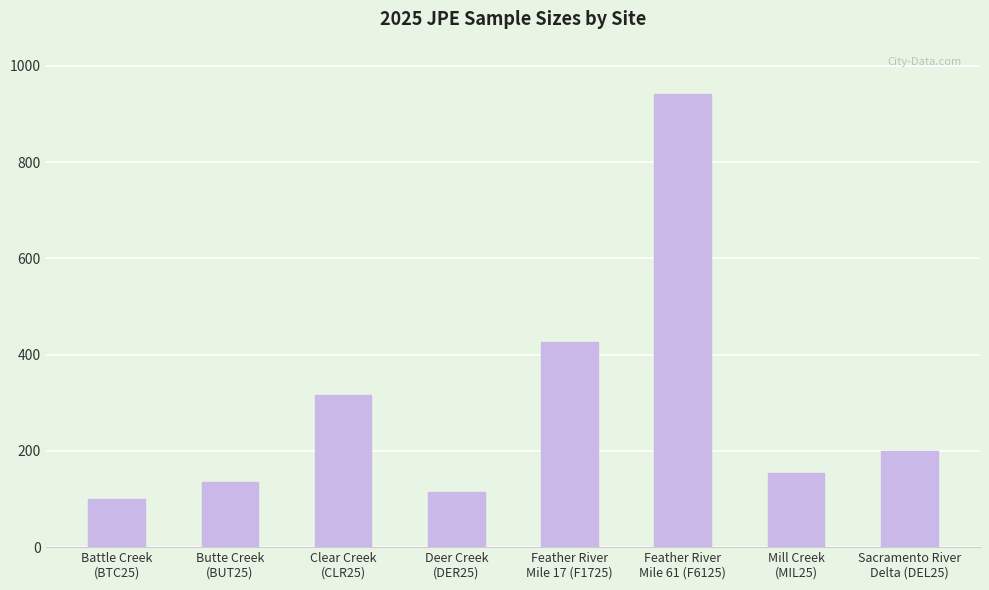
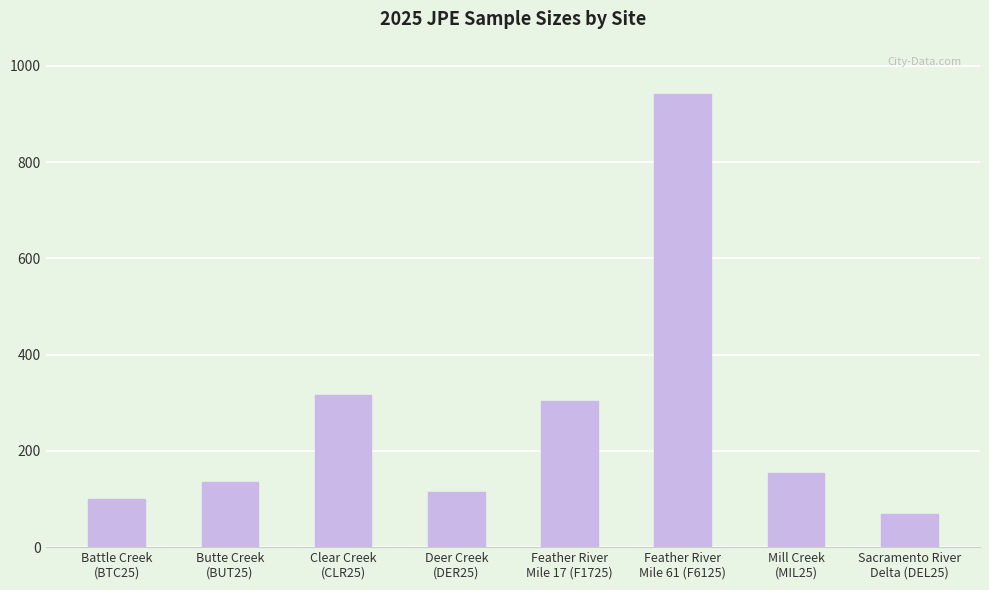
Feather River Mile 17 (F1725): 430 -> 300
Sacramento River Delta (DEL25): 200 -> 70
